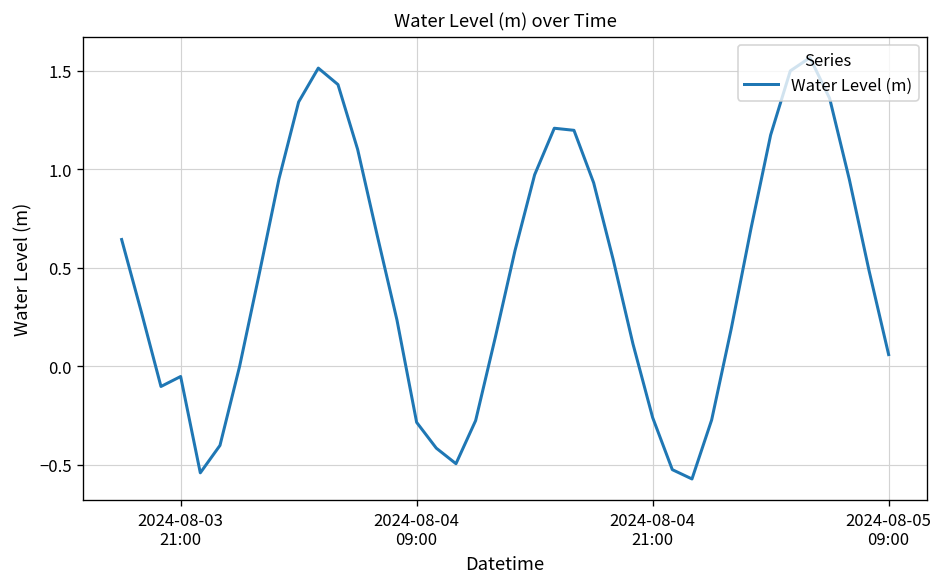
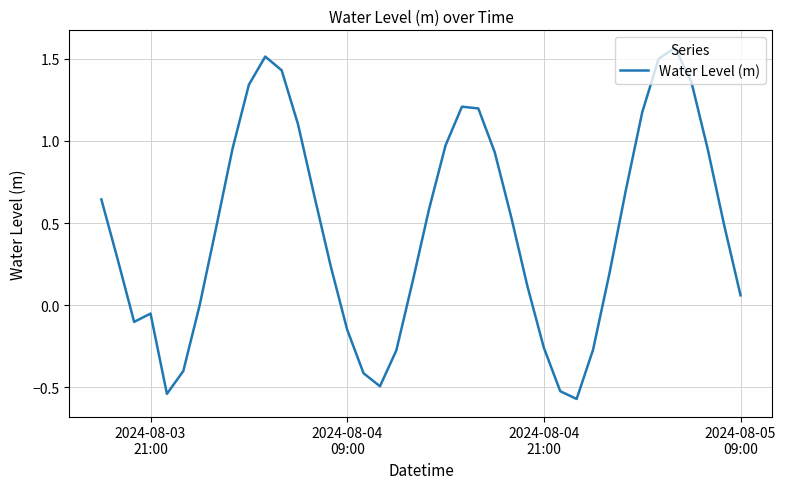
2024-08-04 09:00: -0.28 -> -0.15
